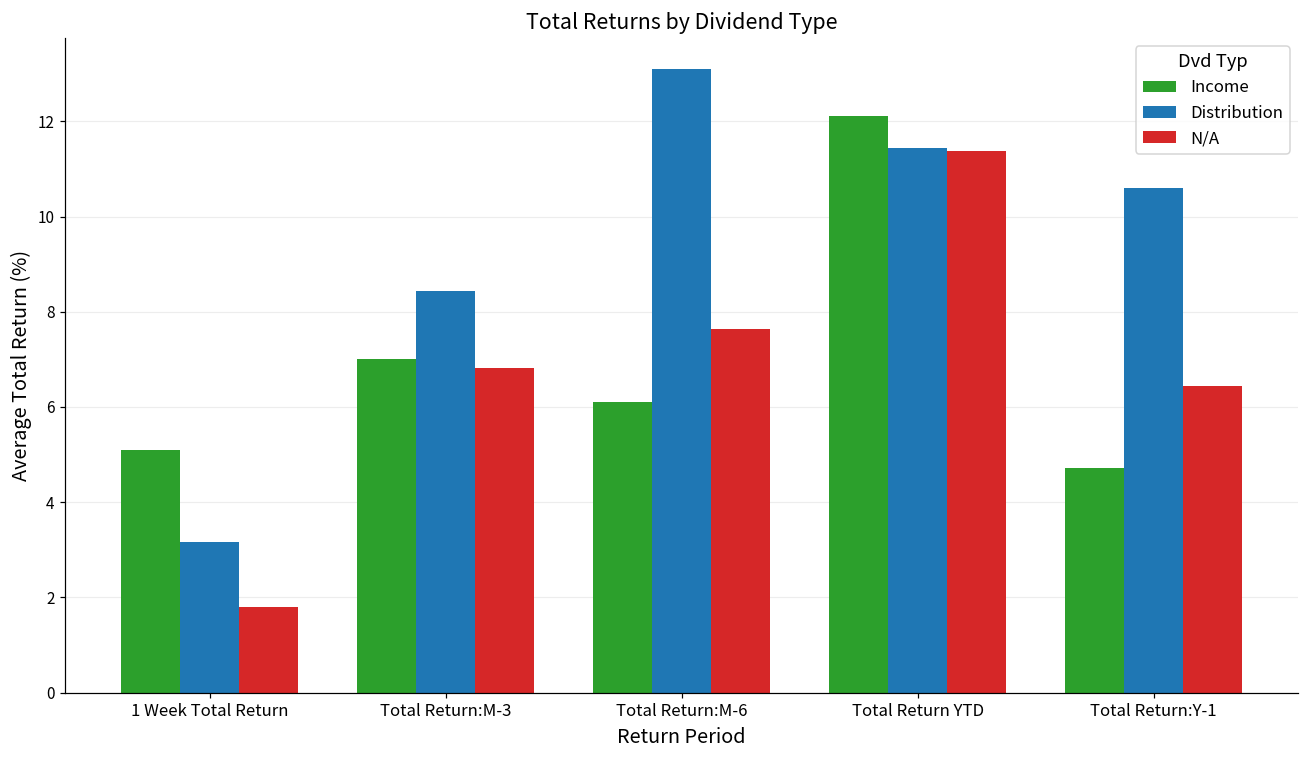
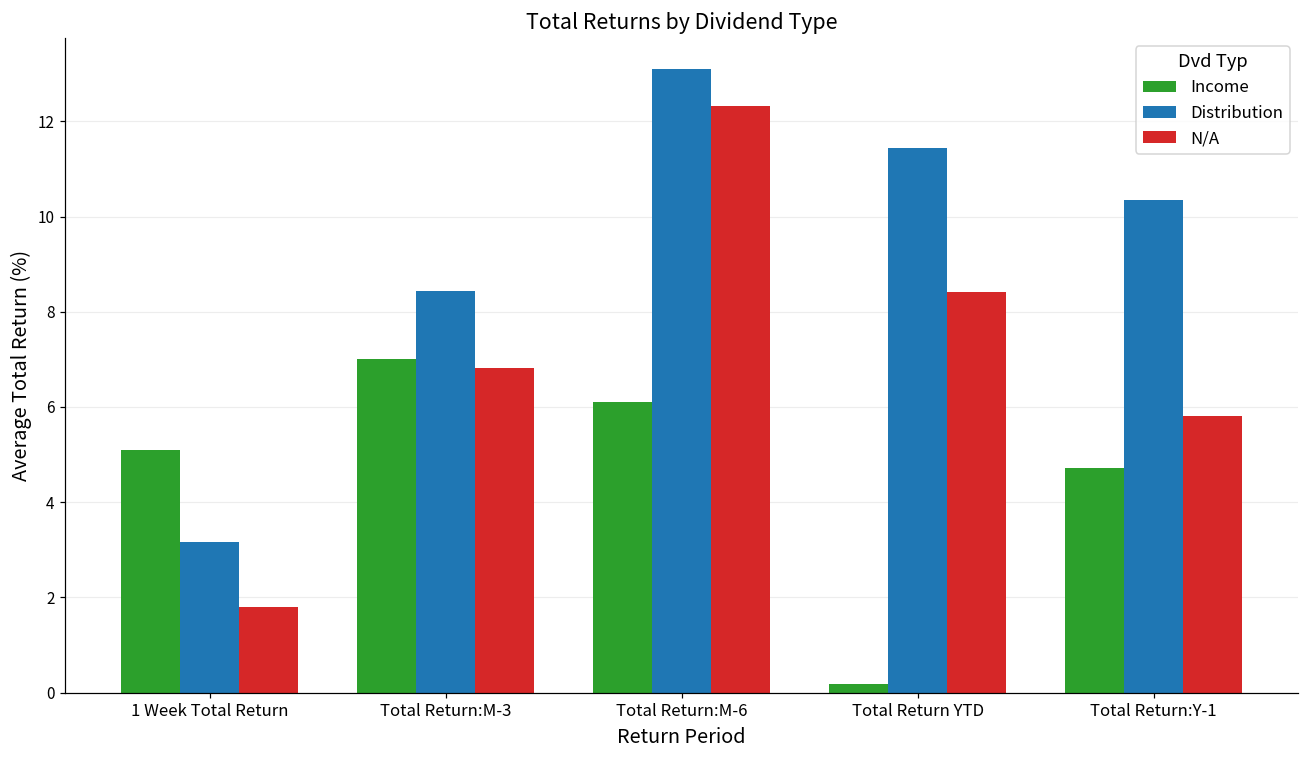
N/A, Total Return:M-6: 7.6 -> 12.3
Income, Total Return YTD: 12.1 -> 0.2
N/A, Total Return YTD: 11.4 -> 8.4
Distribution, Total Return:Y-1: 10.6 -> 10.4
N/A, Total Return:Y-1: 6.5 -> 5.8
